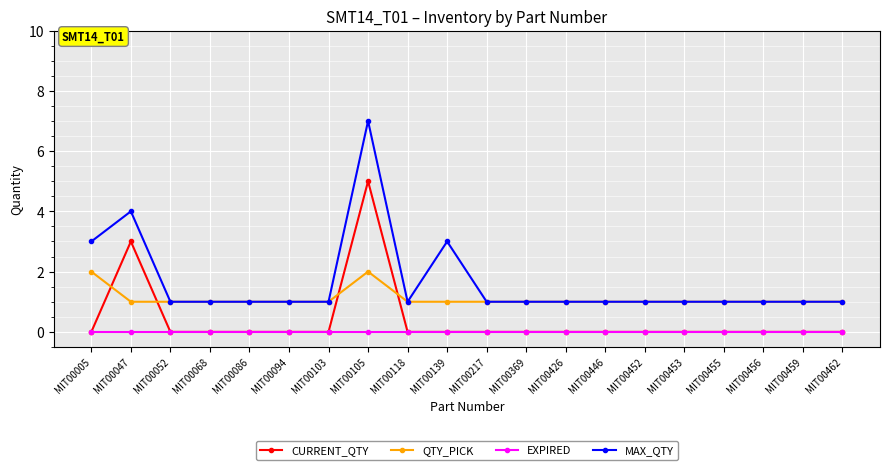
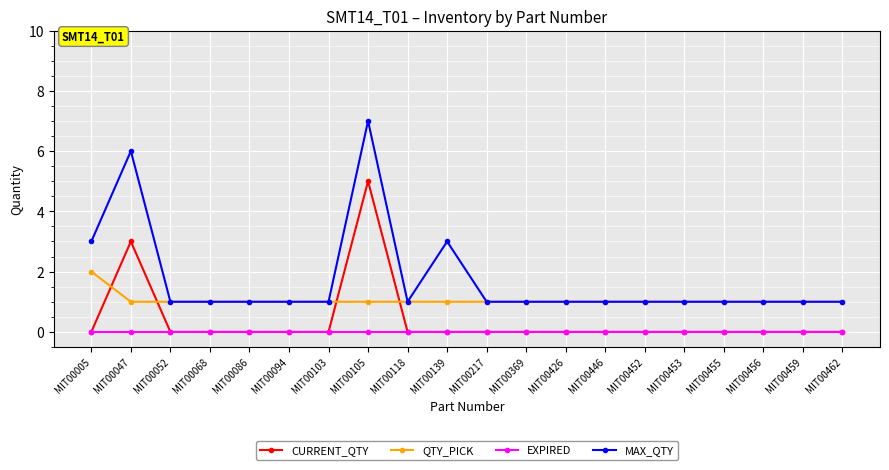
MAX_QTY, MIT00047: 4 -> 6
QTY_PICK, MIT00105: 2 -> 1
